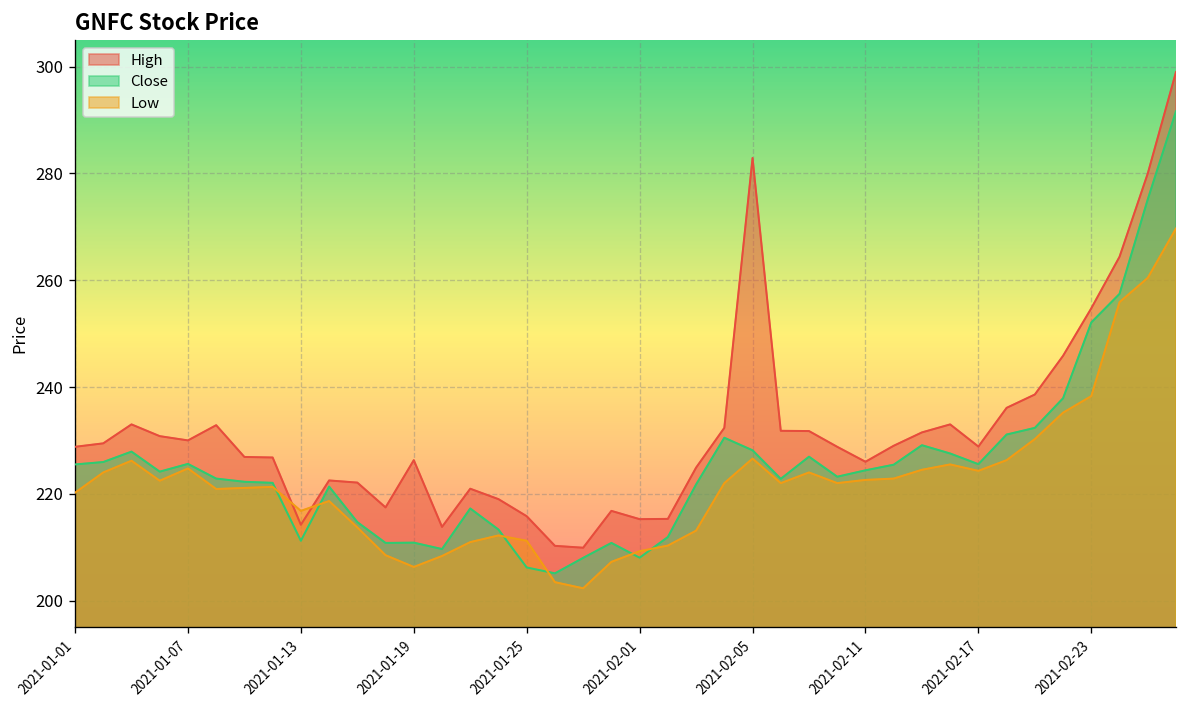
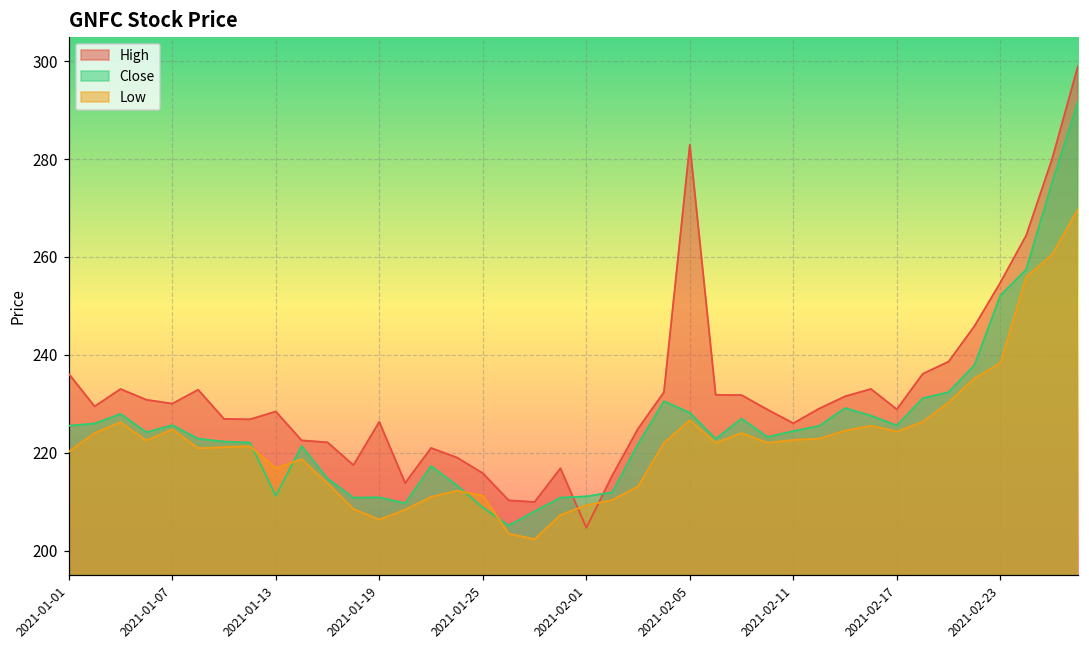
High, 2021-01-01: 229 -> 236
High, 2021-01-13: 214 -> 228
Close, 2021-01-25: 206 -> 209
High, 2021-02-01: 215 -> 205
Close, 2021-02-01: 208 -> 211
